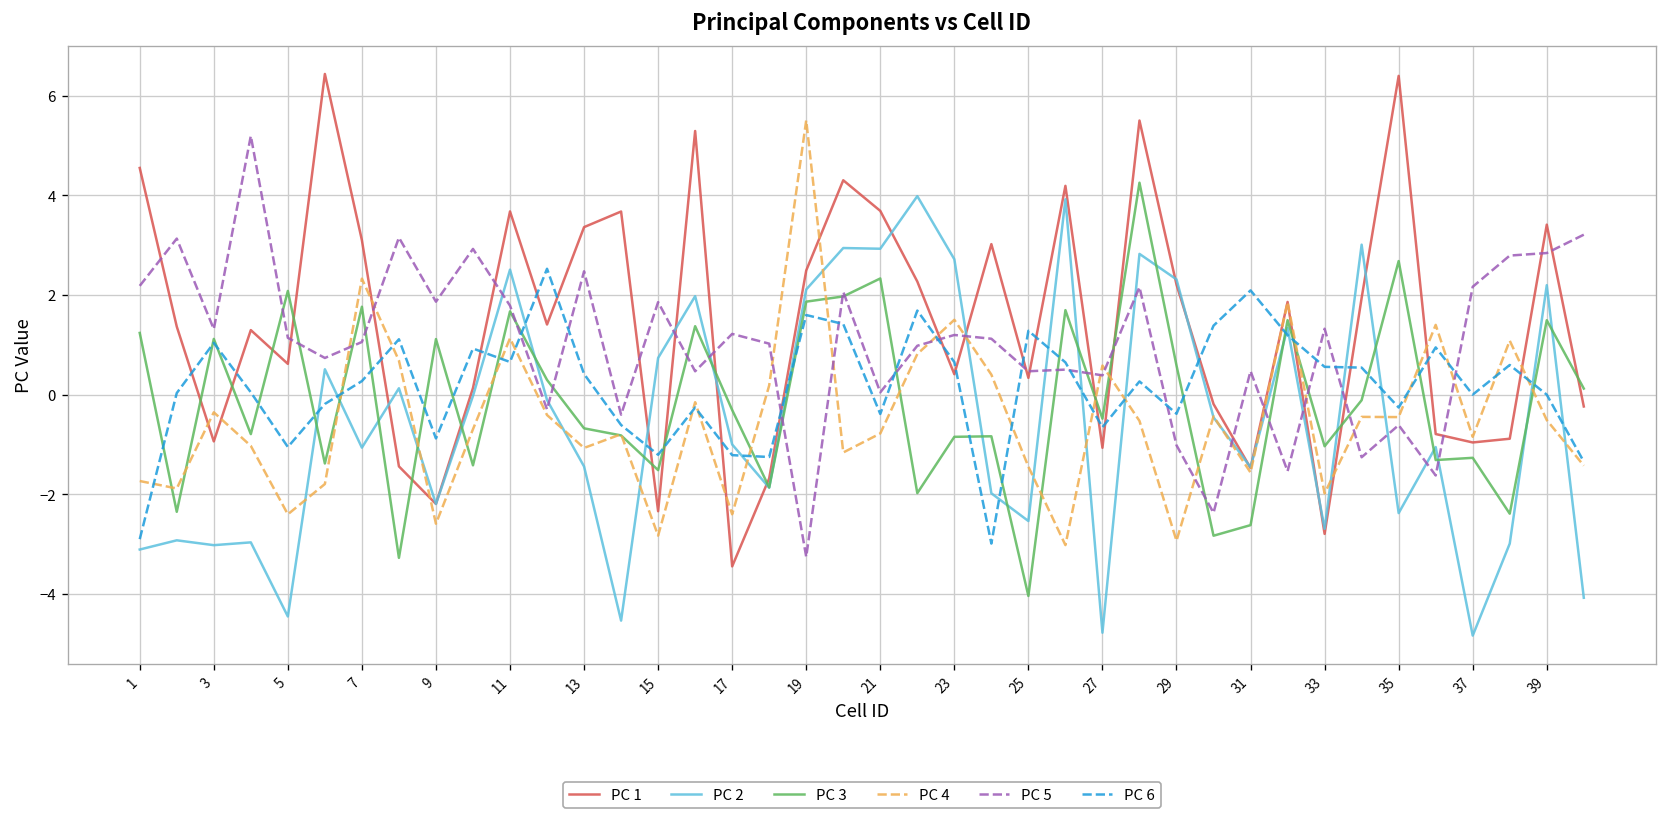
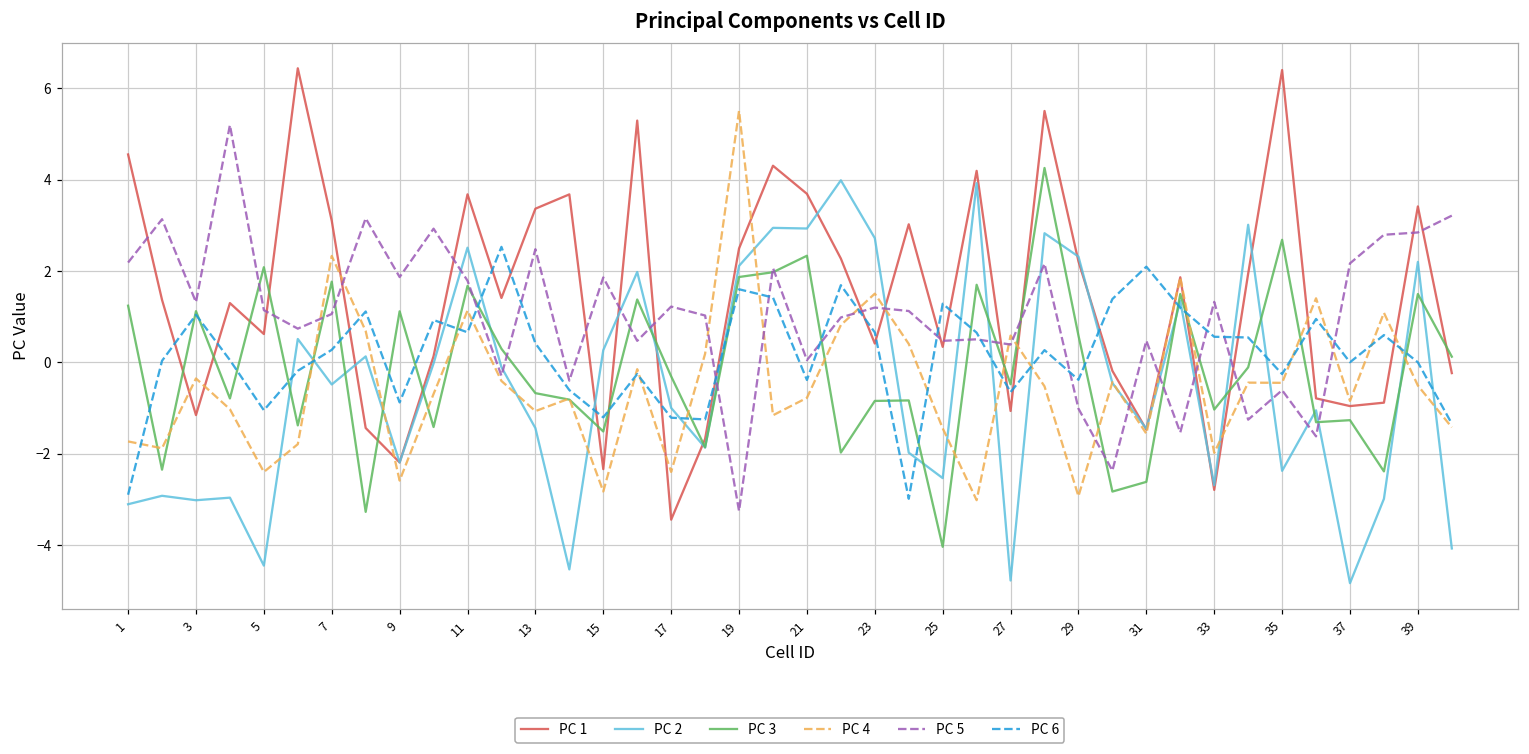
PC 1, 3: -0.9 -> -1.2
PC 2, 7: -1.1 -> -0.5
PC 2, 15: 0.7 -> 0.3
